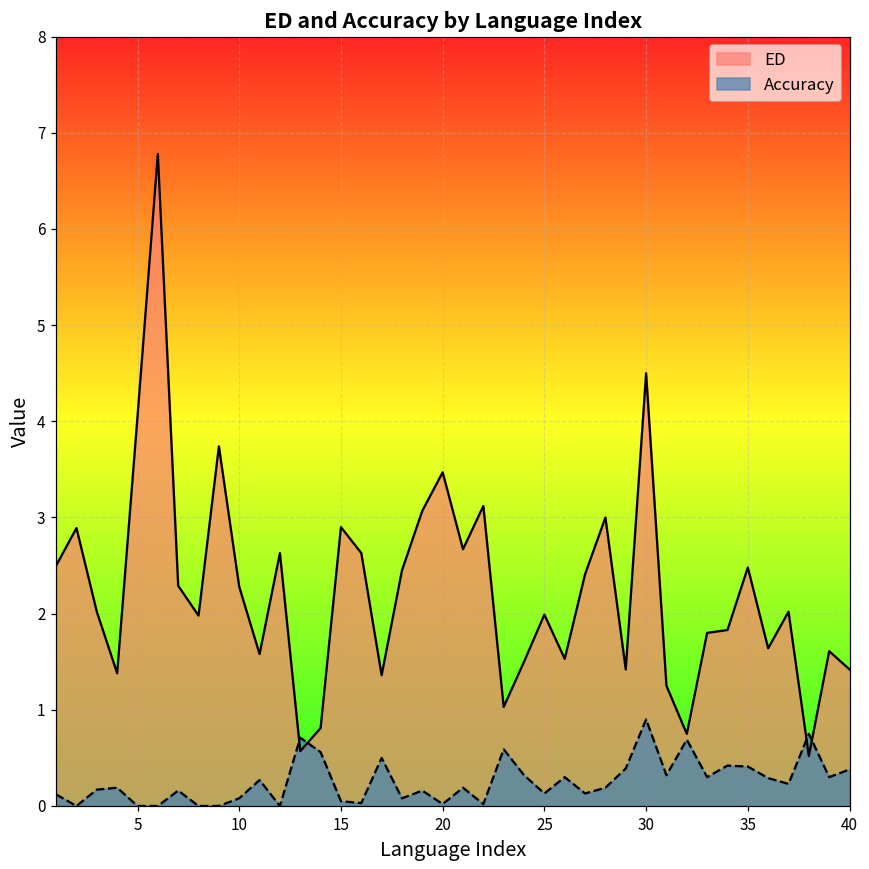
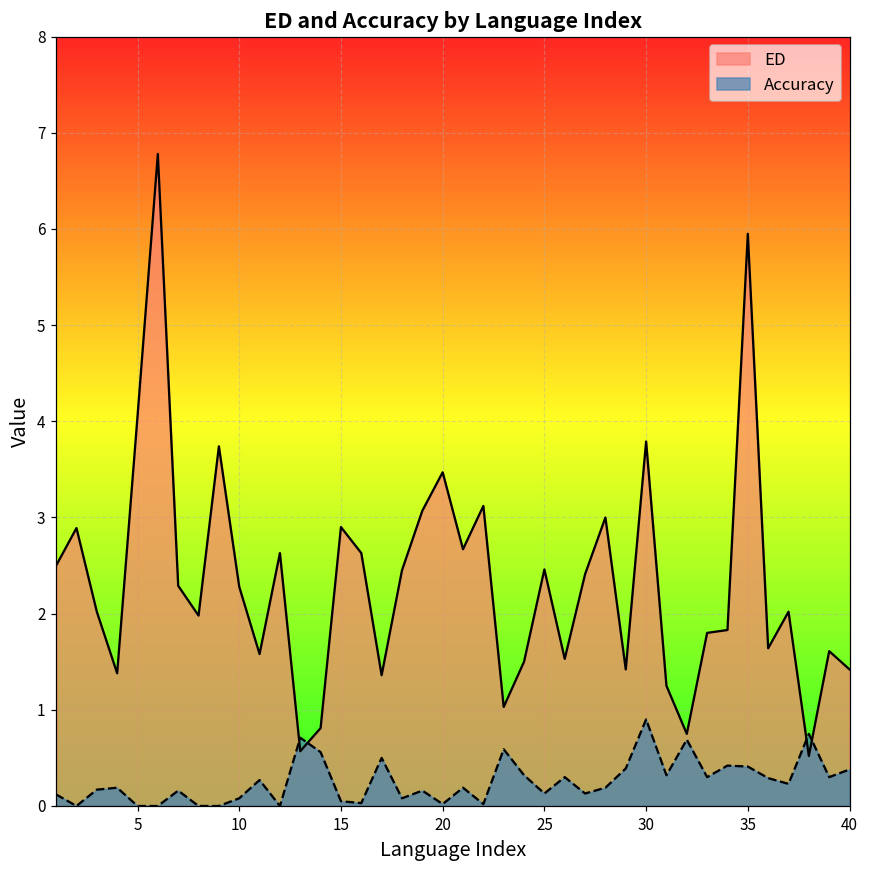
ED, 25: 2.0 -> 2.5
ED, 30: 4.5 -> 3.8
ED, 35: 2.5 -> 6.0
